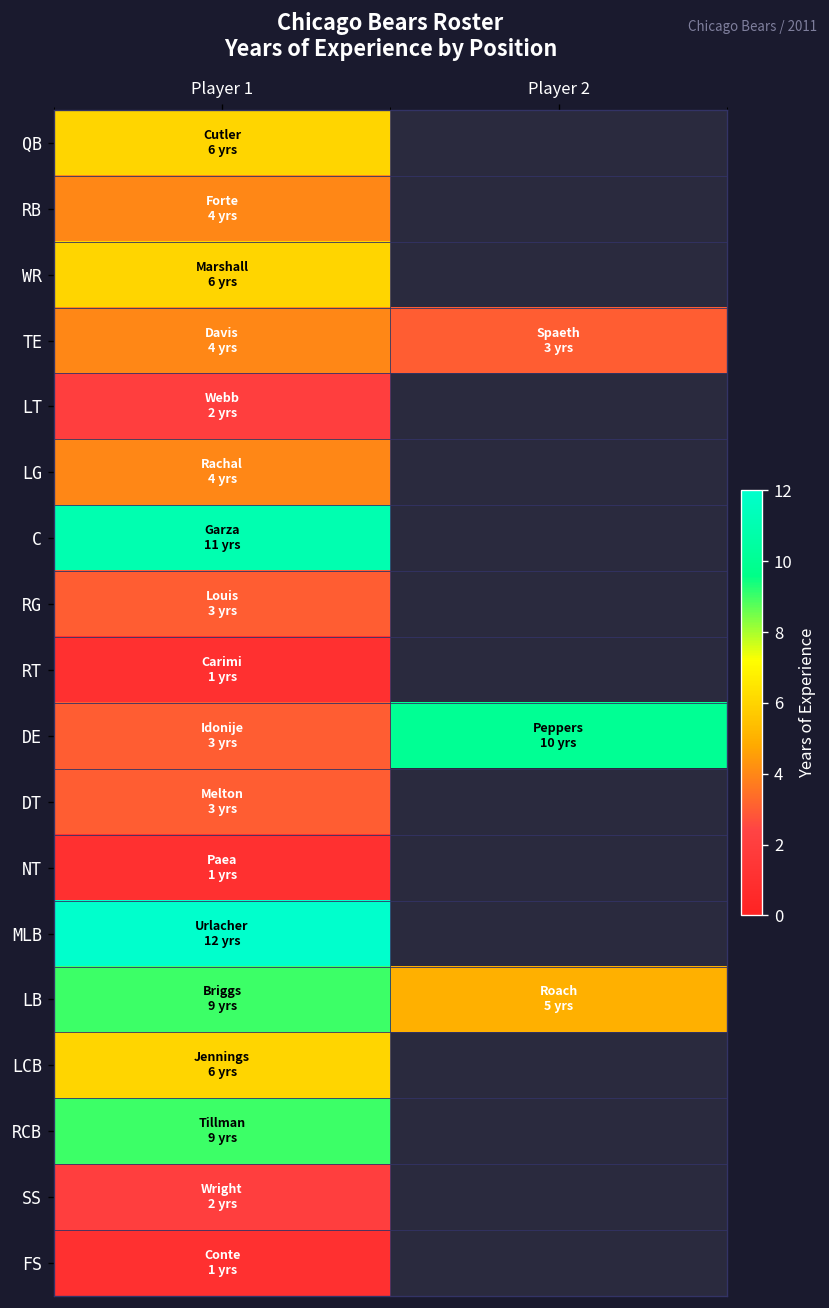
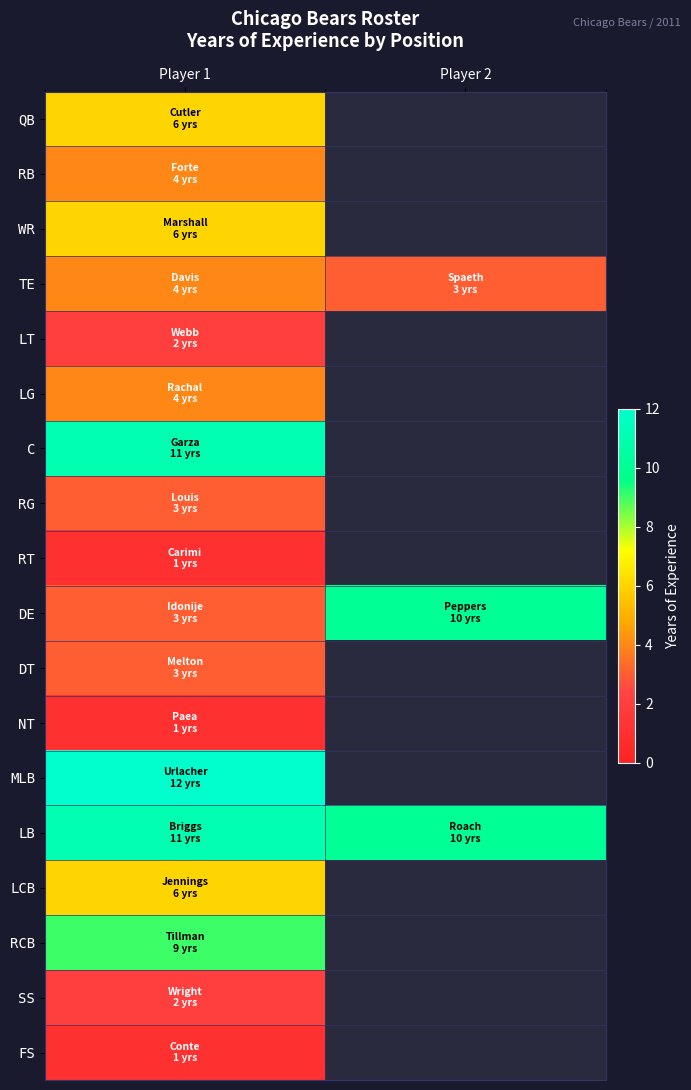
LB, Player 1: 9 -> 11
LB, Player 2: 5 -> 10
